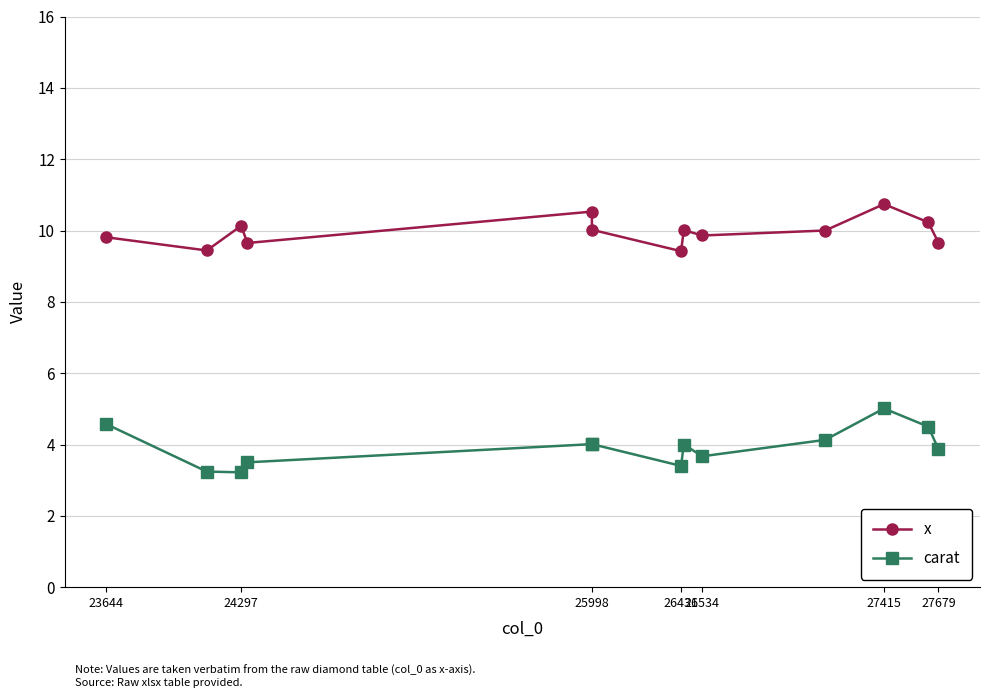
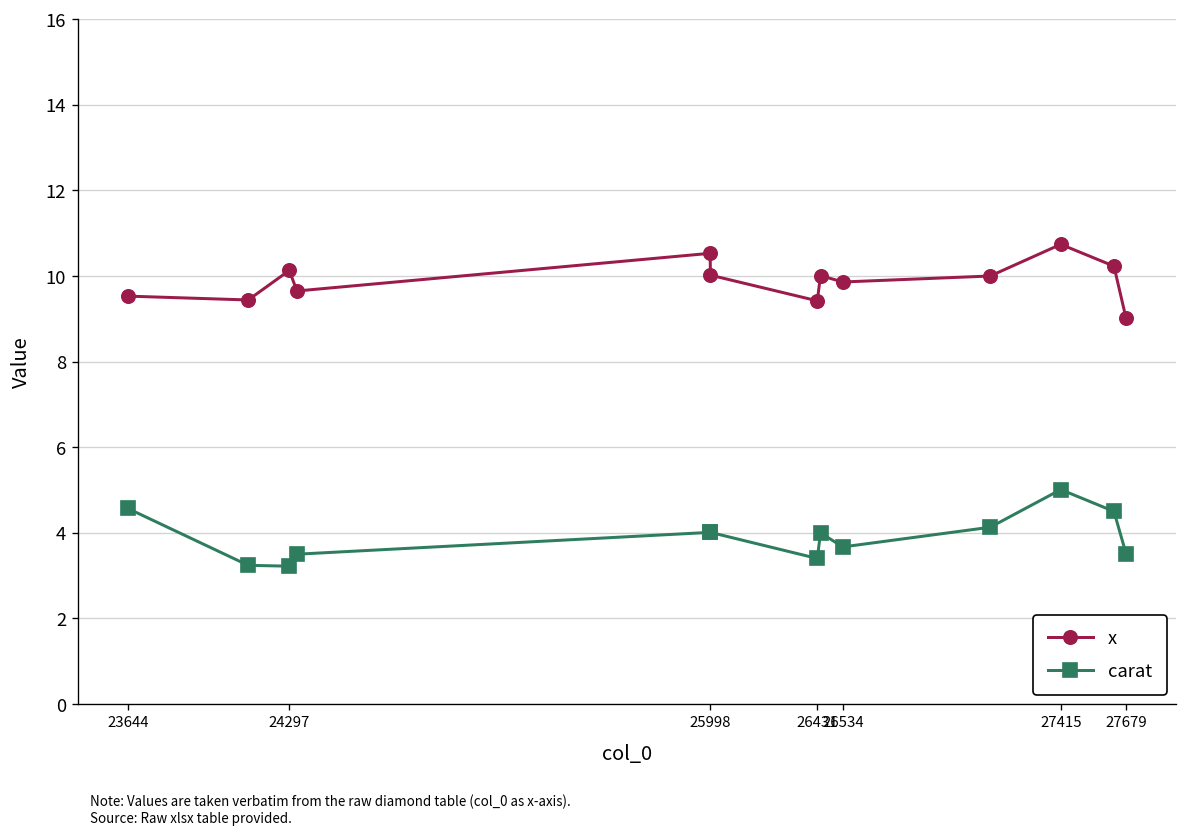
x, 23644: 9.8 -> 9.5
x, 27679: 9.7 -> 9.0
carat, 27679: 3.9 -> 3.5
